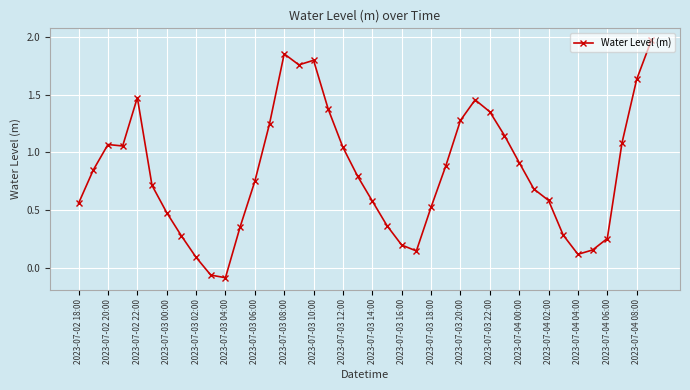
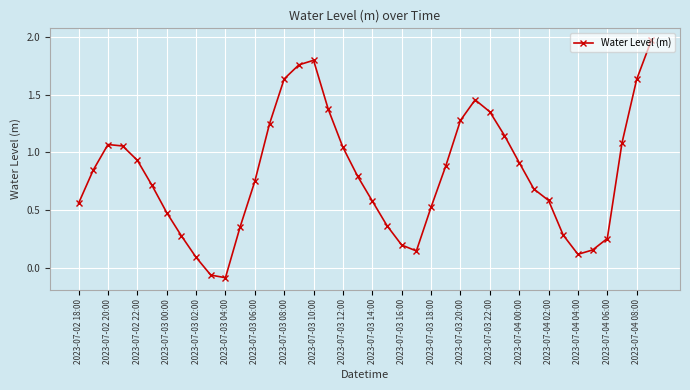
2023-07-02 22:00: 1.47 -> 0.93
2023-07-03 08:00: 1.85 -> 1.64
